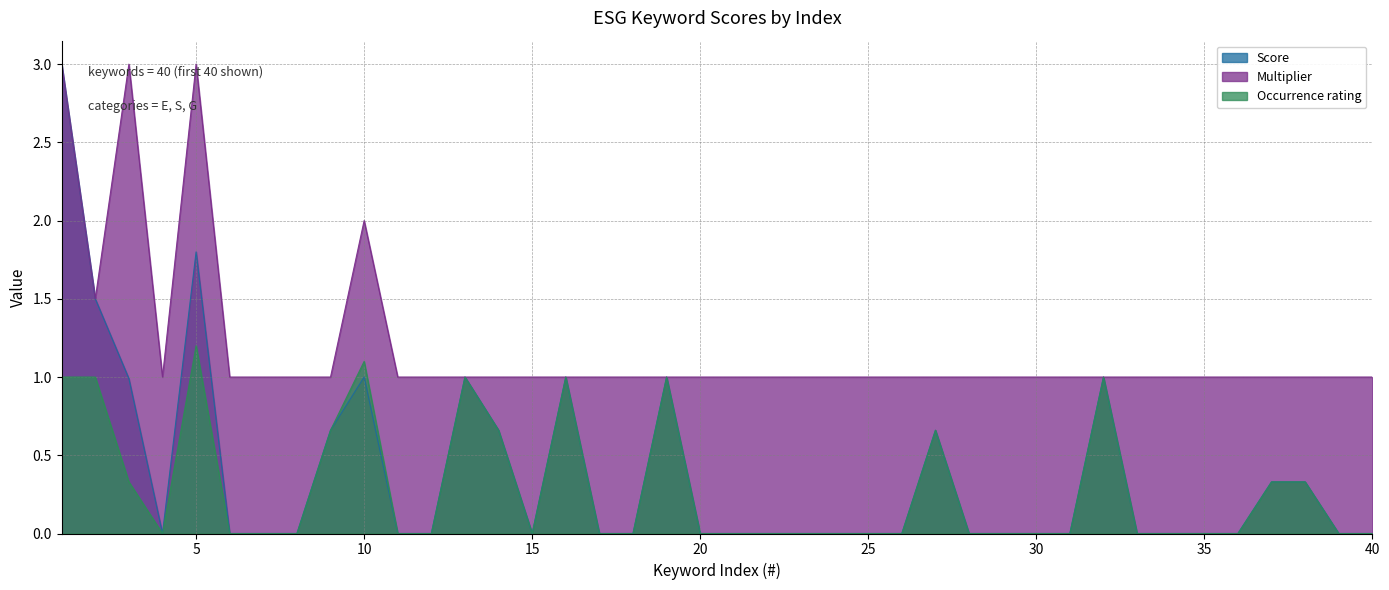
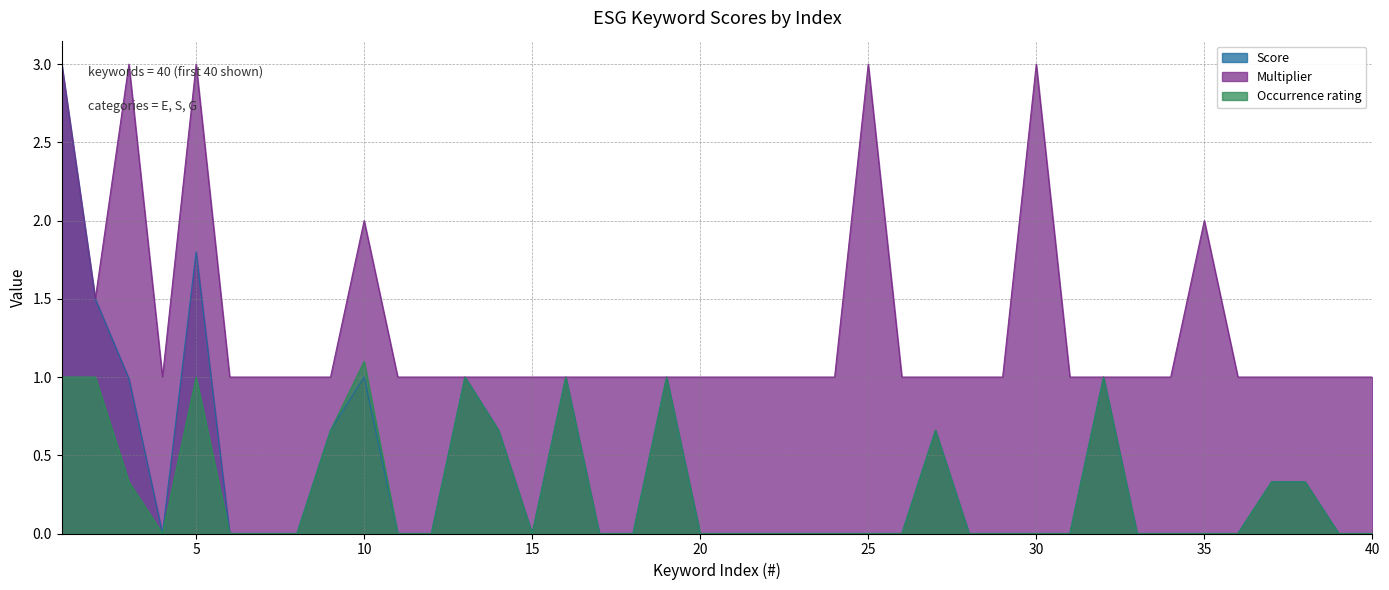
Occurrence rating, 5: 1.2 -> 1.0
Multiplier, 25: 1 -> 3
Multiplier, 30: 1 -> 3
Multiplier, 35: 1 -> 2
